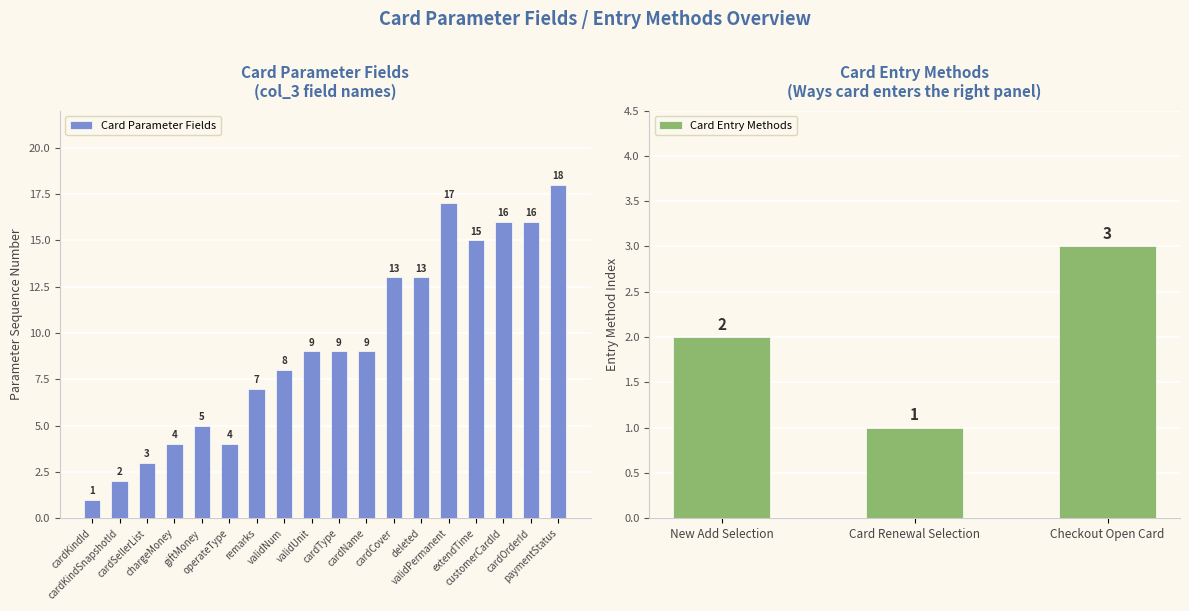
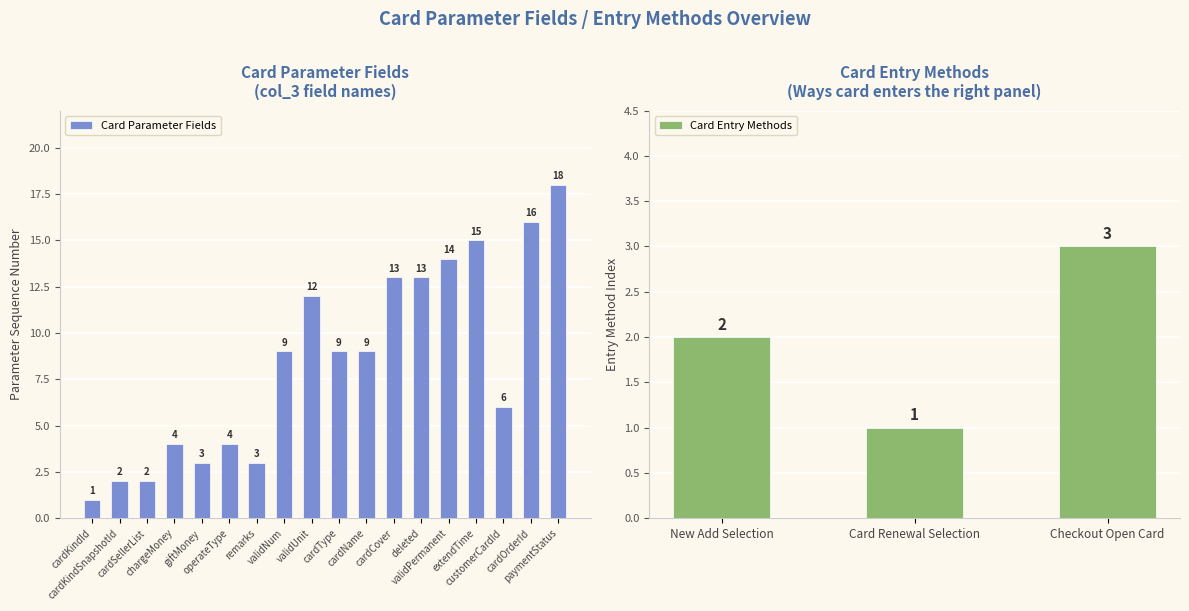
Card Parameter Fields (col_3 field names), cardSellerList: 3 -> 2
Card Parameter Fields (col_3 field names), giftMoney: 5 -> 3
Card Parameter Fields (col_3 field names), remarks: 7 -> 3
Card Parameter Fields (col_3 field names), validNum: 8 -> 9
Card Parameter Fields (col_3 field names), validUnit: 9 -> 12
Card Parameter Fields (col_3 field names), validPermanent: 17 -> 14
Card Parameter Fields (col_3 field names), customerCardId: 16 -> 6
